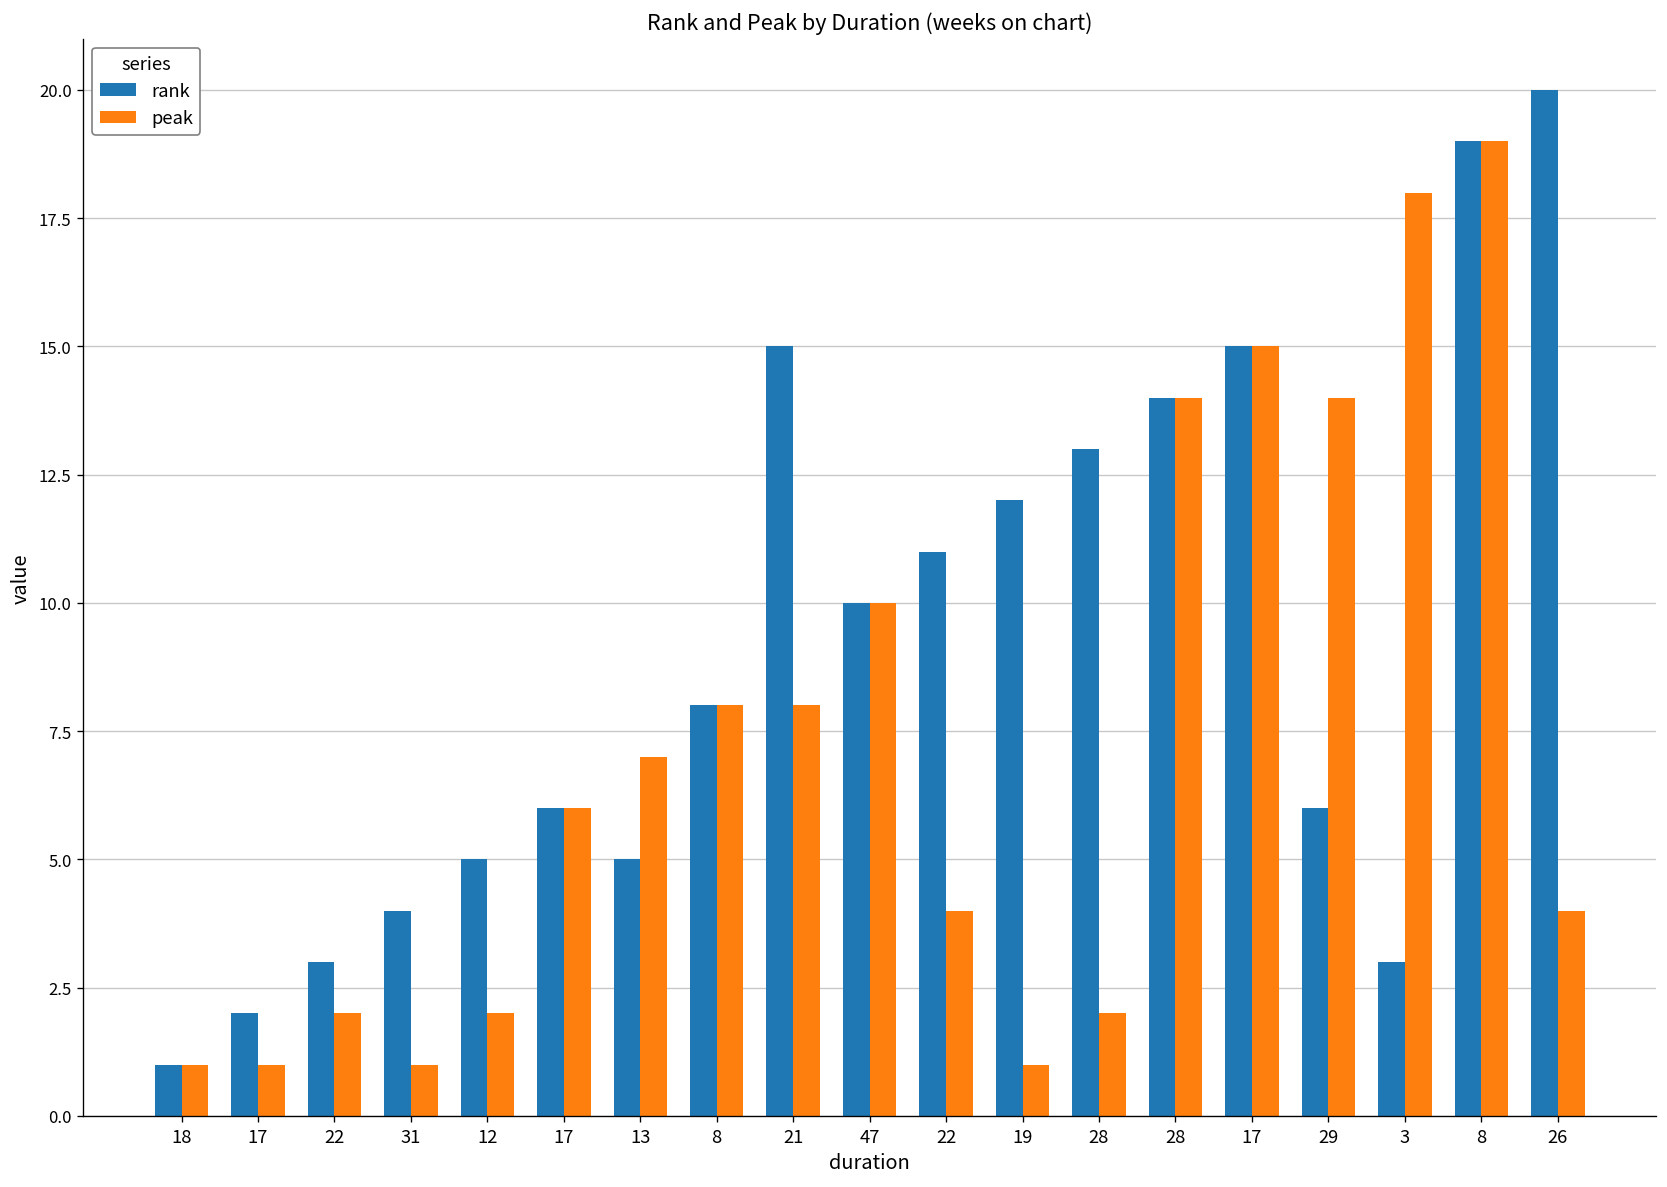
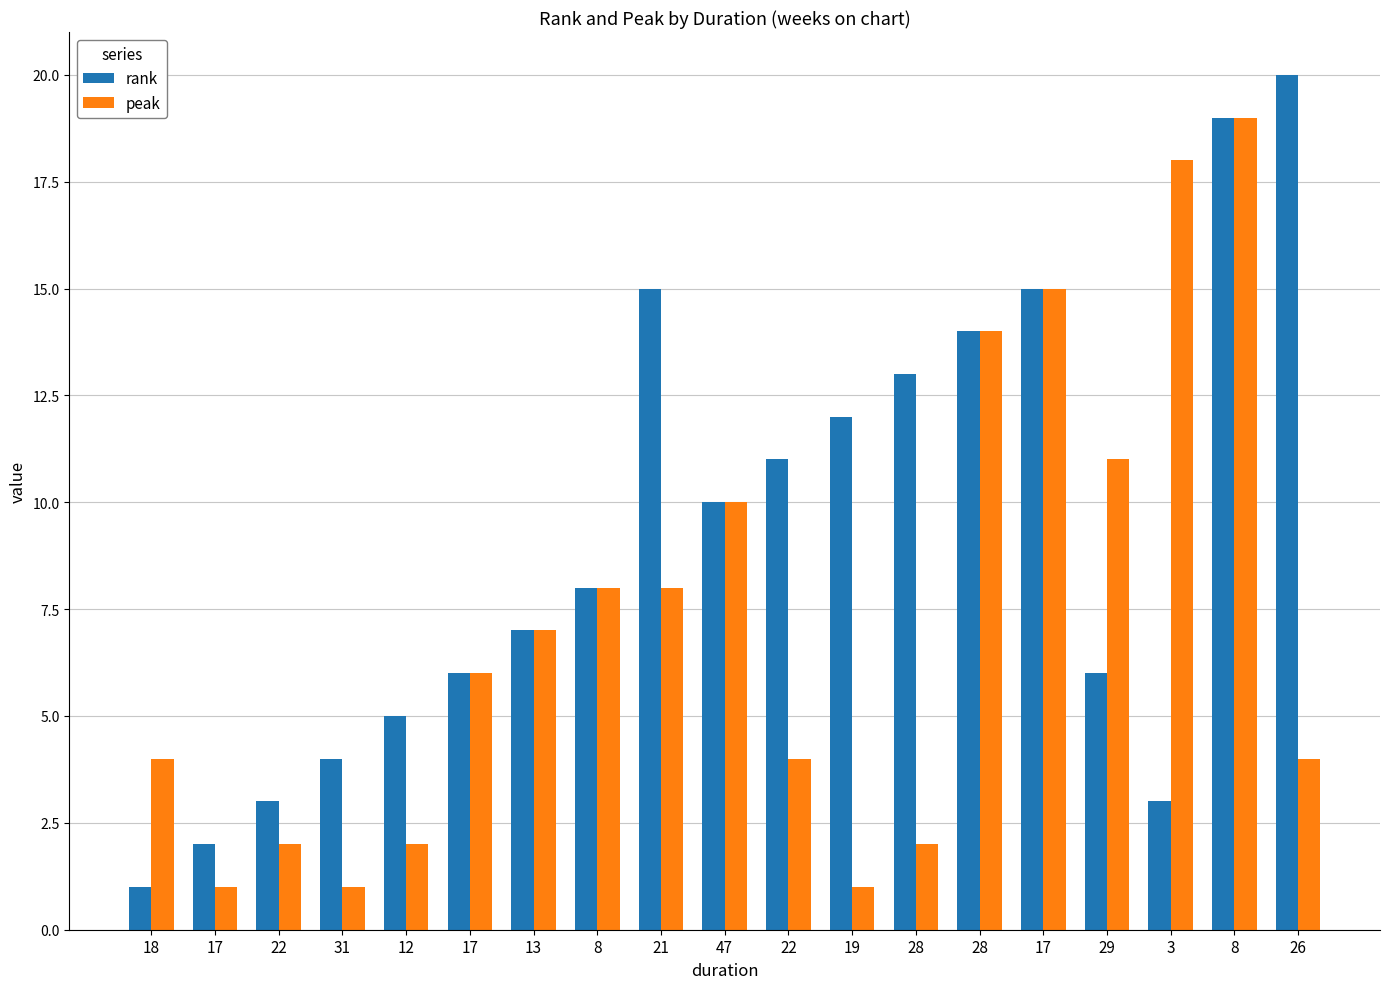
peak, 18: 1 -> 4
rank, 13: 5 -> 7
peak, 29: 14 -> 11
